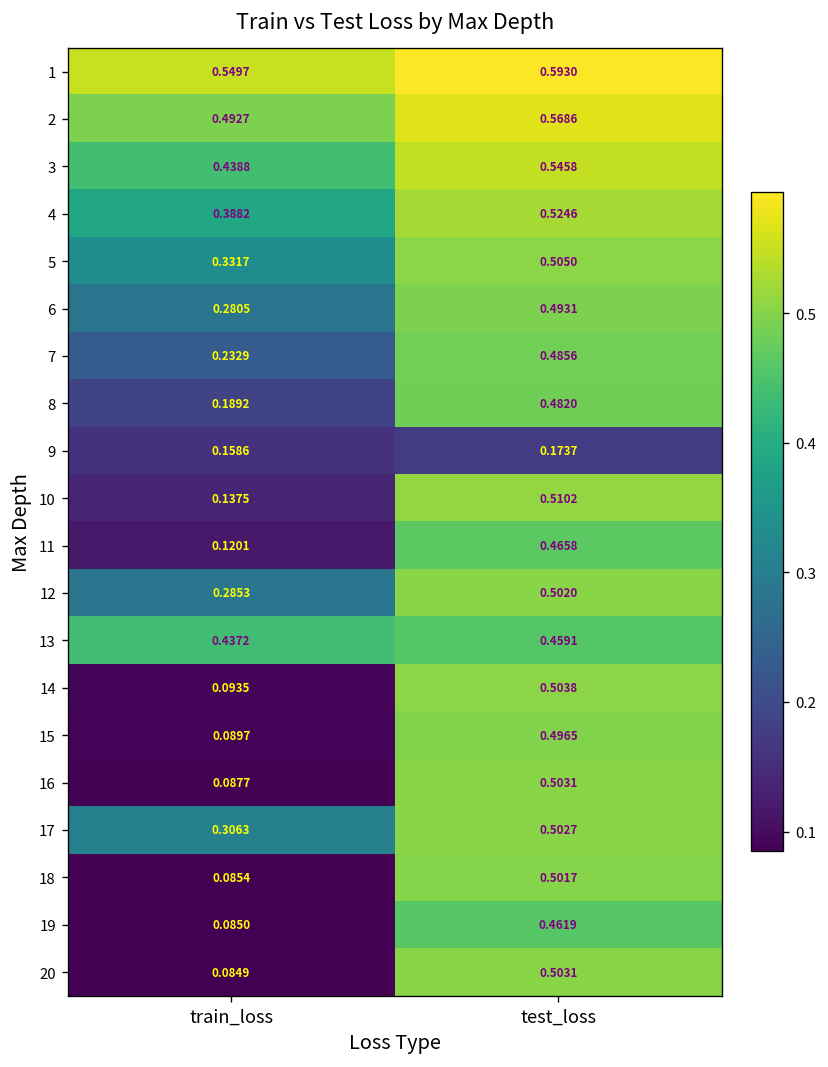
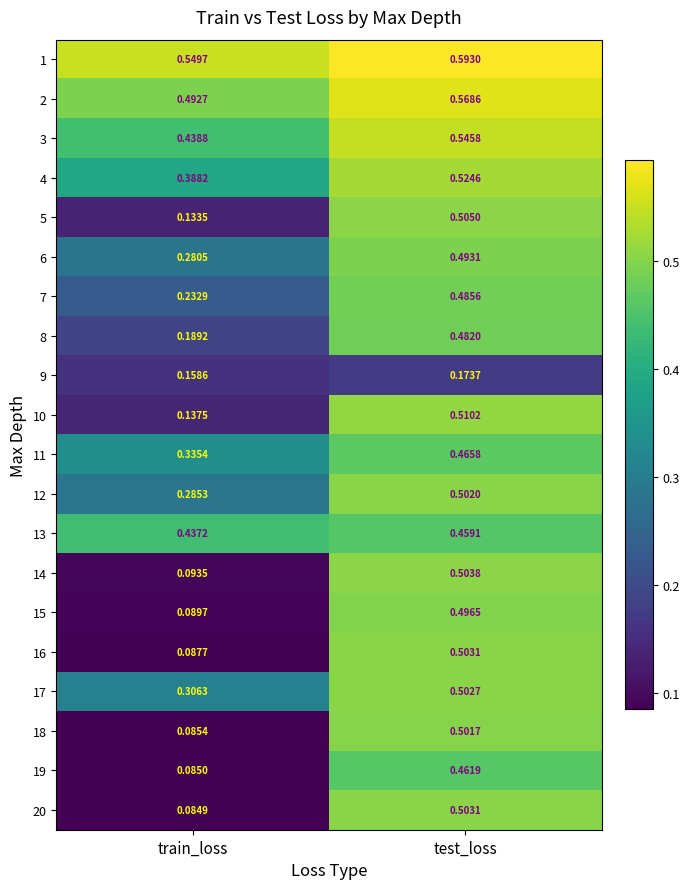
5, train_loss: 0.3317 -> 0.1335
11, train_loss: 0.1201 -> 0.3354
